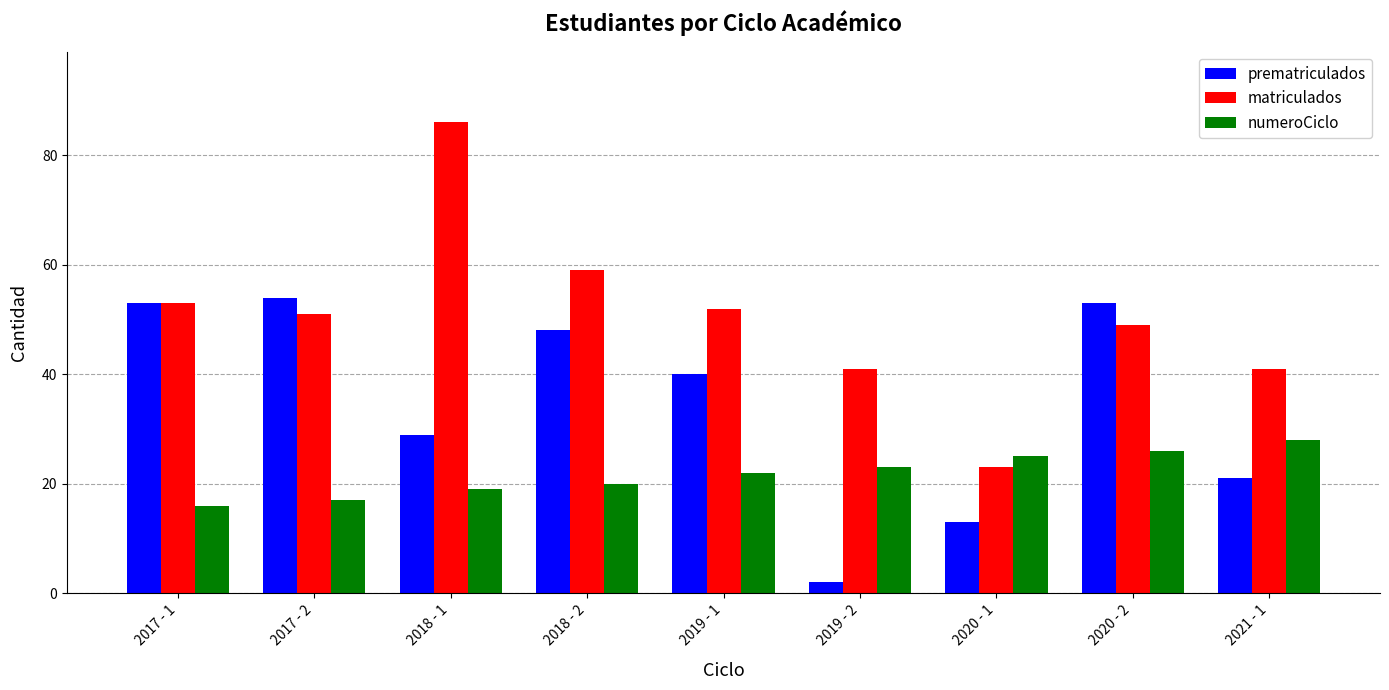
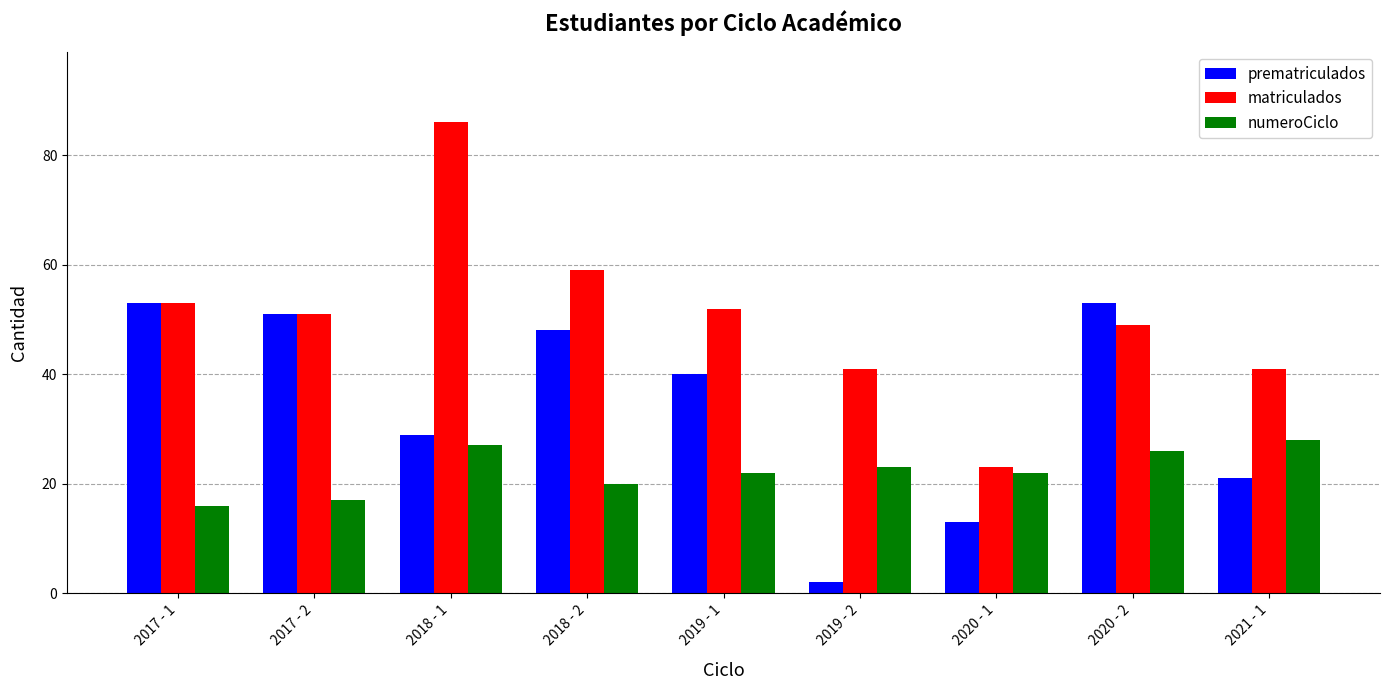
prematriculados, 2017 - 2: 54 -> 51
numeroCiclo, 2018 - 1: 19 -> 27
numeroCiclo, 2020 - 1: 25 -> 22
